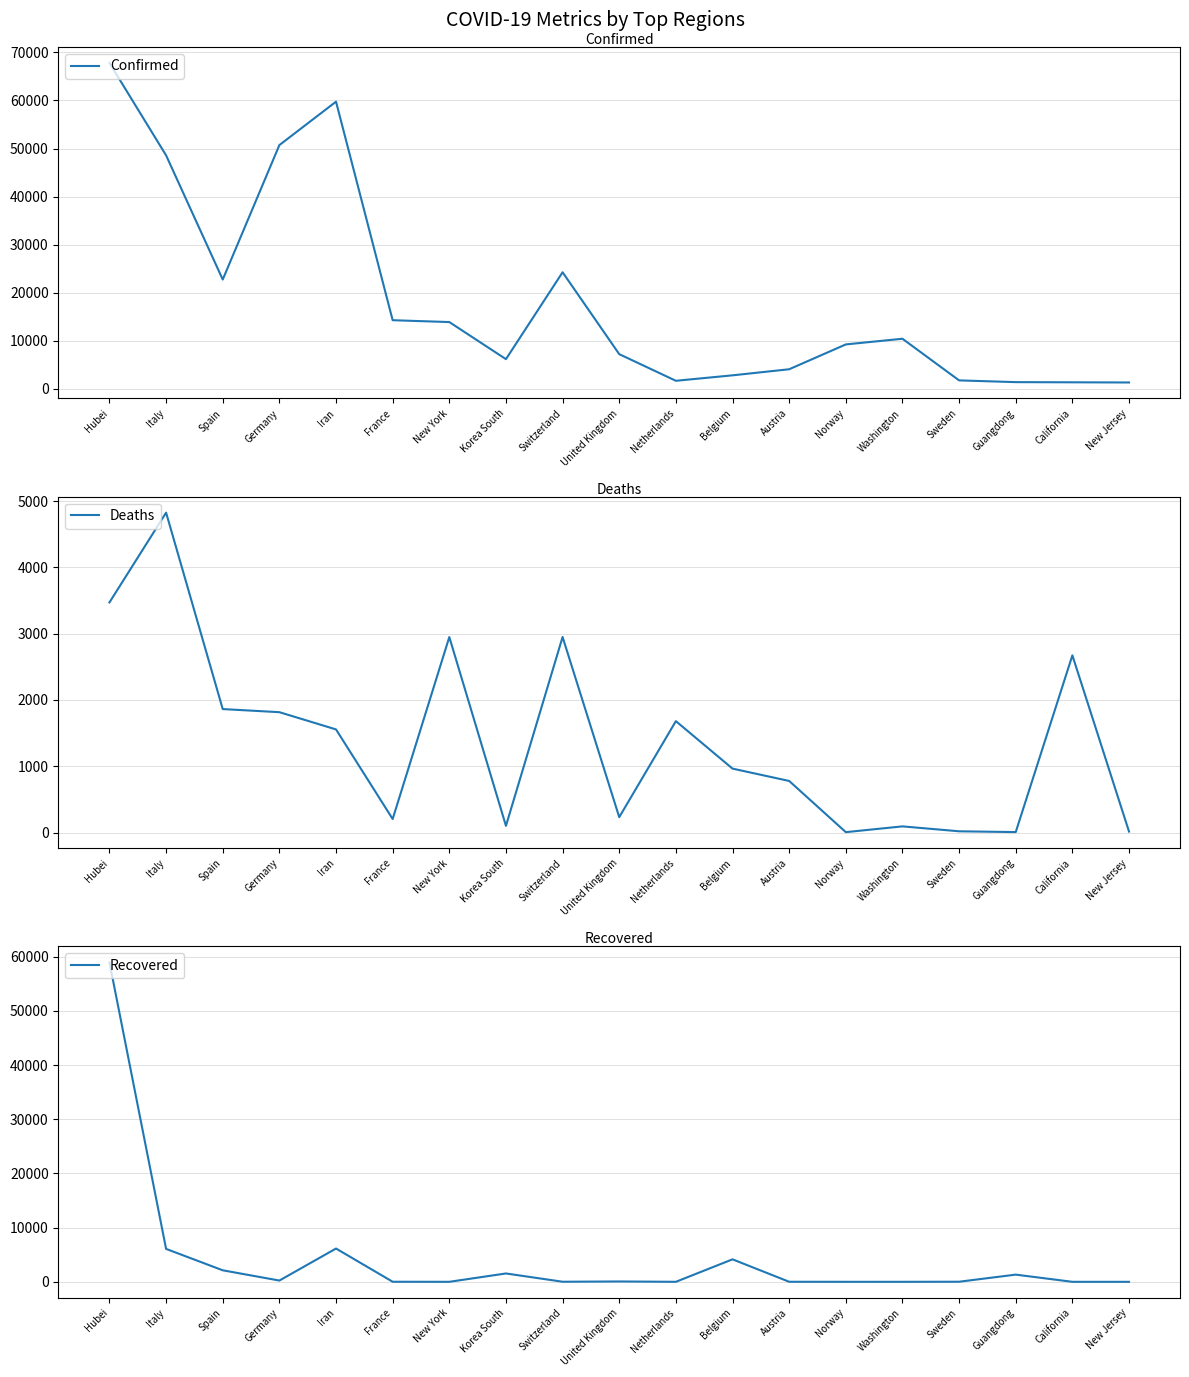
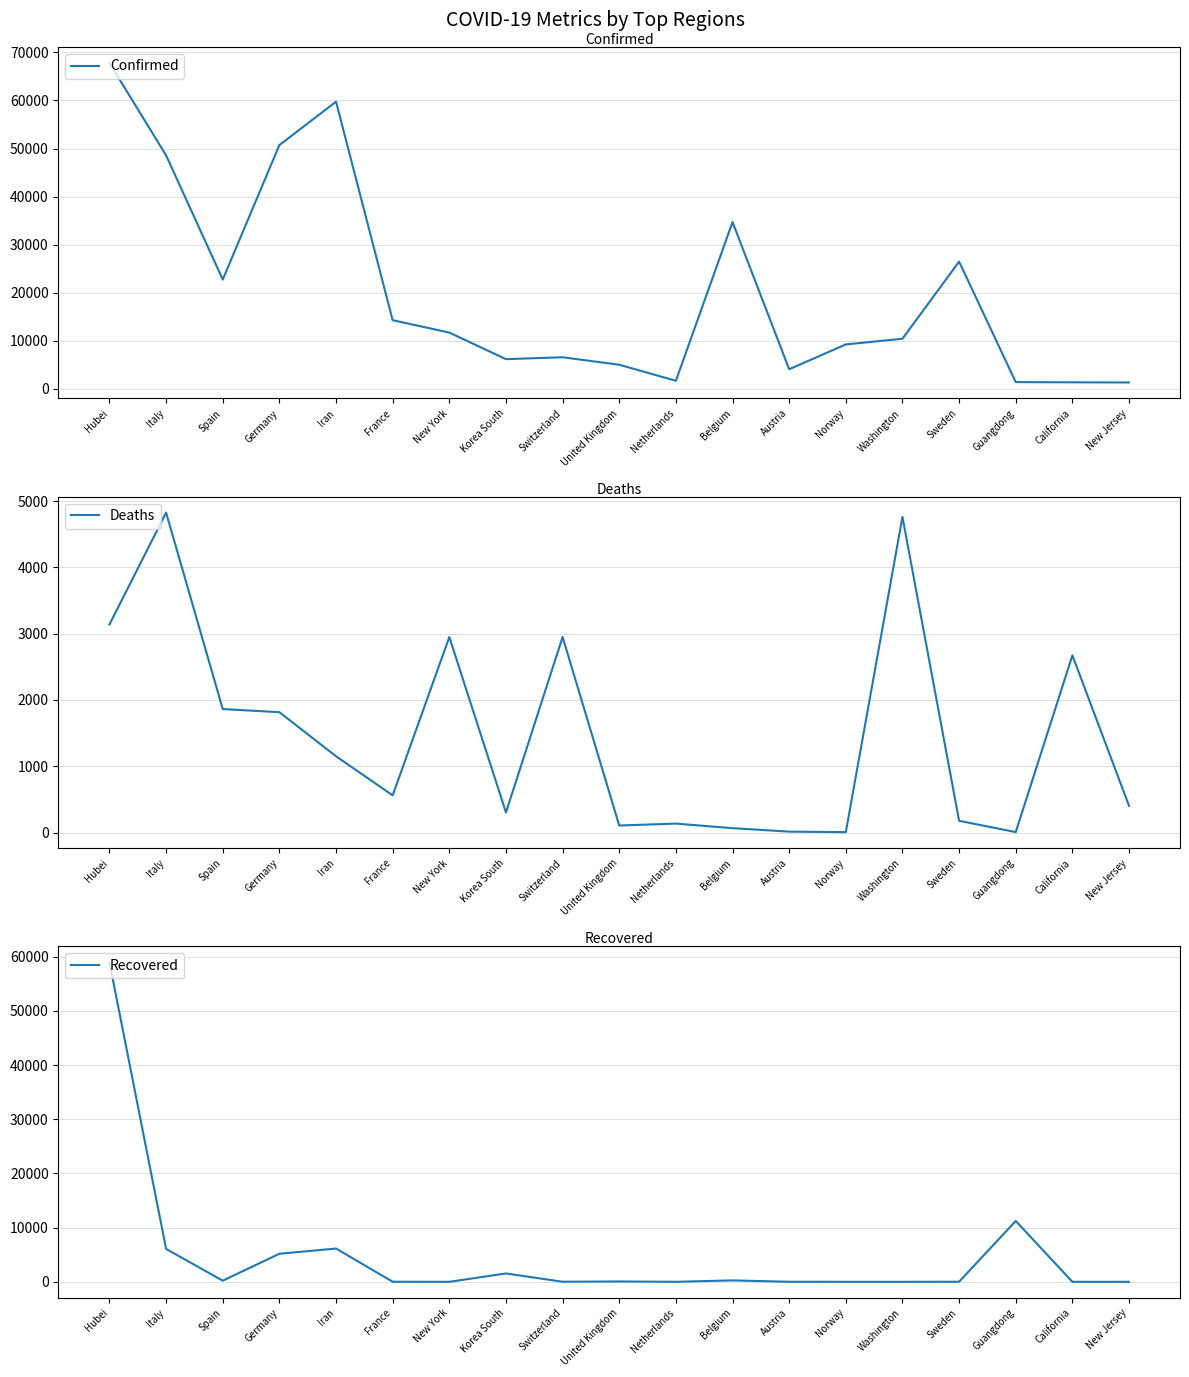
Confirmed, New York: 14000 -> 12000
Confirmed, Switzerland: 24000 -> 7000
Confirmed, United Kingdom: 7000 -> 5000
Confirmed, Belgium: 3000 -> 35000
Confirmed, Sweden: 2000 -> 26000
Deaths, Hubei: 3500 -> 3100
Deaths, Iran: 1600 -> 1200
Deaths, France: 200 -> 600
Deaths, Korea South: 100 -> 300
Deaths, United Kingdom: 200 -> 100
Deaths, Netherlands: 1700 -> 100
Deaths, Belgium: 1000 -> 100
Deaths, Austria: 800 -> 0
Deaths, Washington: 100 -> 4800
Deaths, Sweden: 0 -> 200
Deaths, New Jersey: 0 -> 400
Recovered, Spain: 2000 -> 0
Recovered, Germany: 0 -> 5000
Recovered, Belgium: 4000 -> 0
Recovered, Guangdong: 1000 -> 11000
